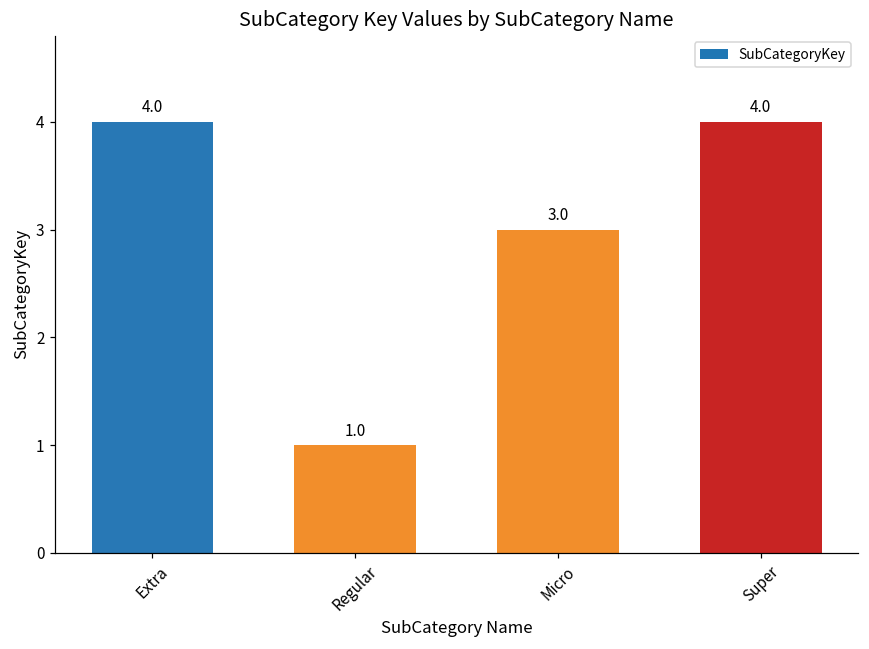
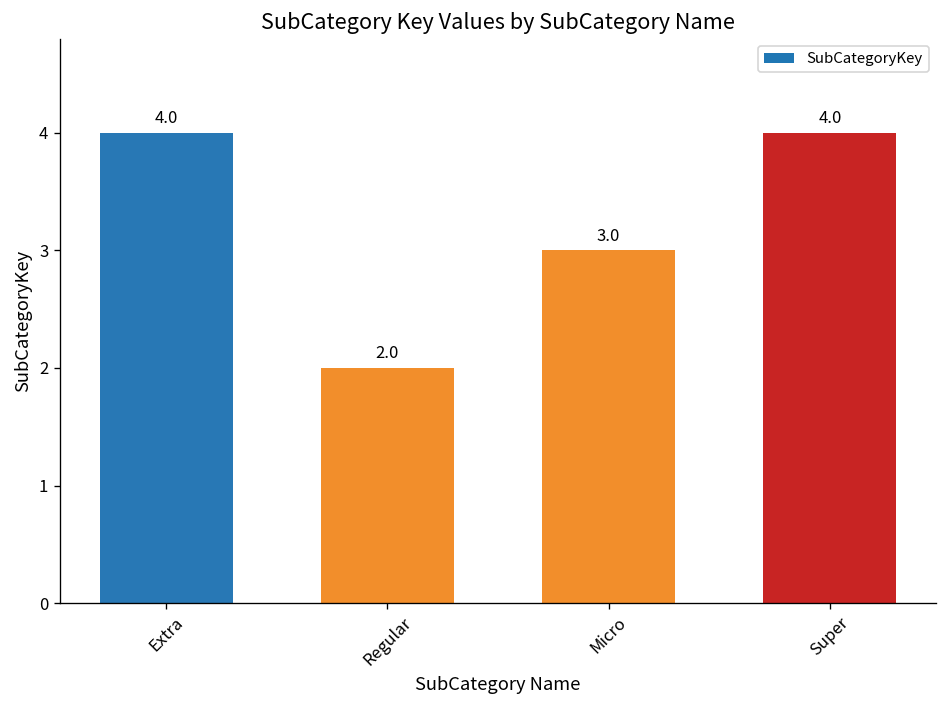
Regular: 1.0 -> 2.0
